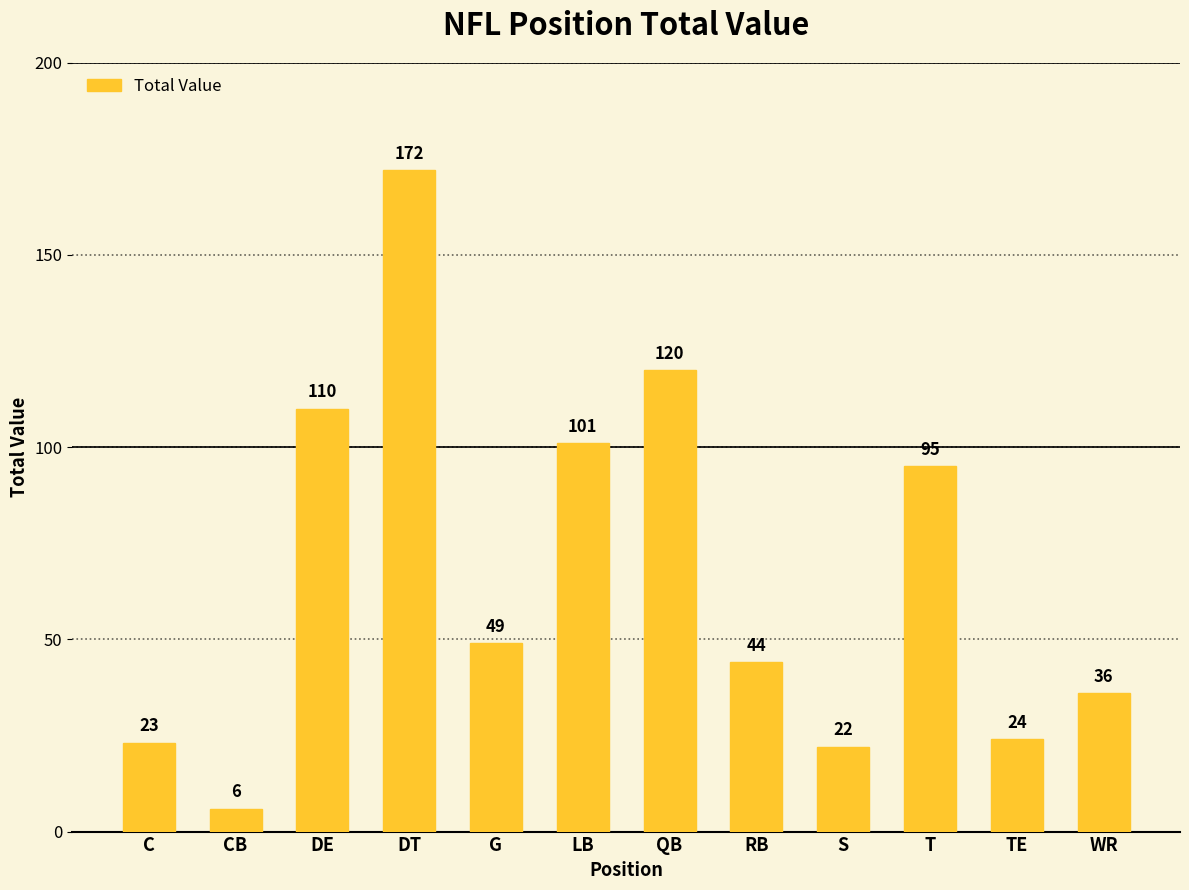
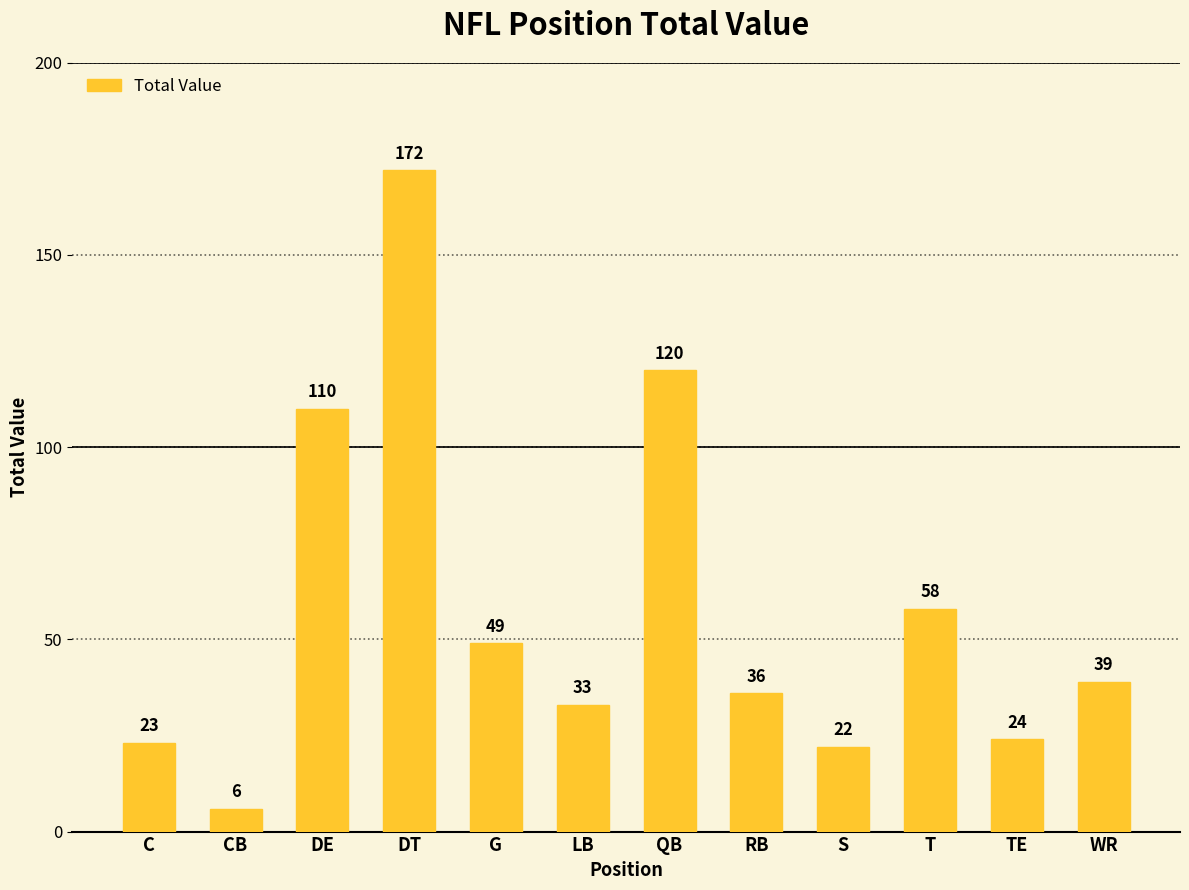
LB: 101 -> 33
RB: 44 -> 36
T: 95 -> 58
WR: 36 -> 39
